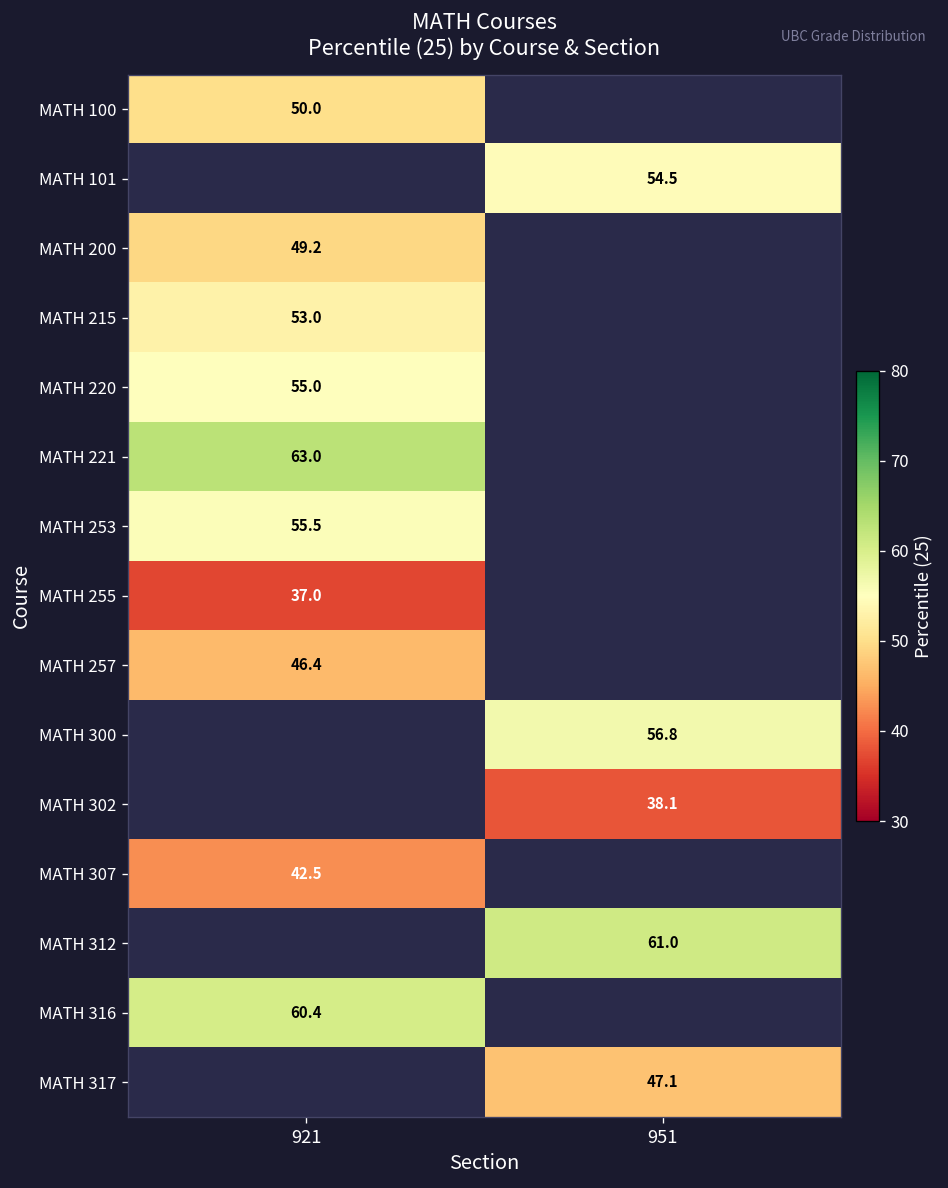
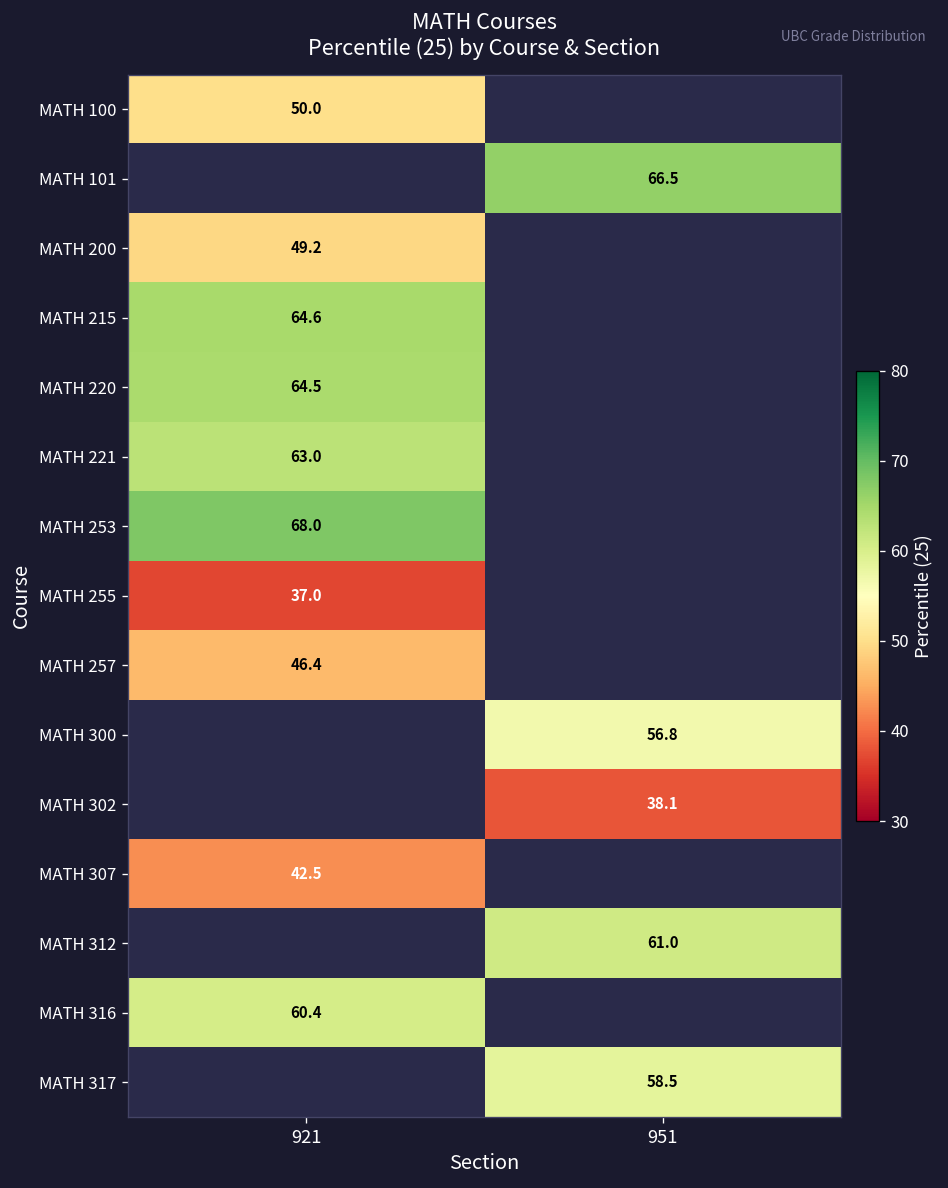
MATH 101, 951: 54.5 -> 66.5
MATH 215, 921: 53.0 -> 64.6
MATH 220, 921: 55.0 -> 64.5
MATH 253, 921: 55.5 -> 68.0
MATH 317, 951: 47.1 -> 58.5
